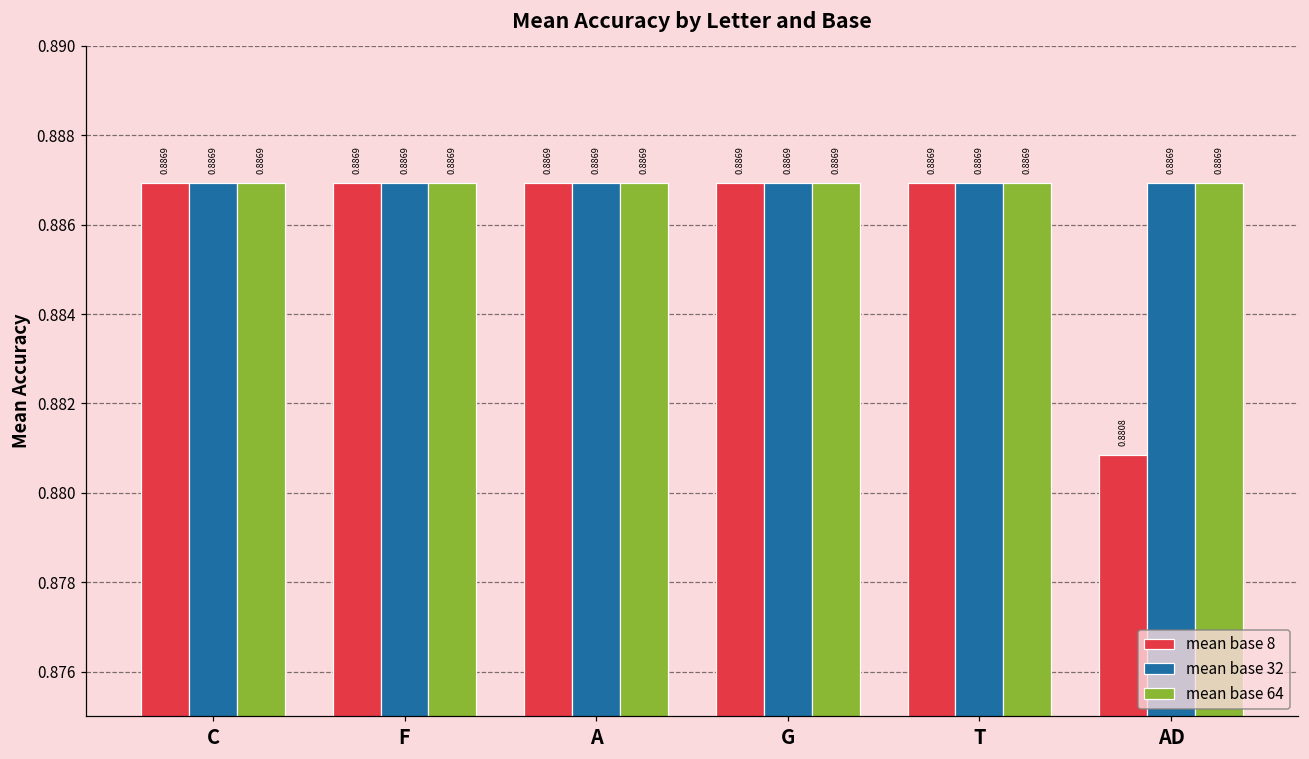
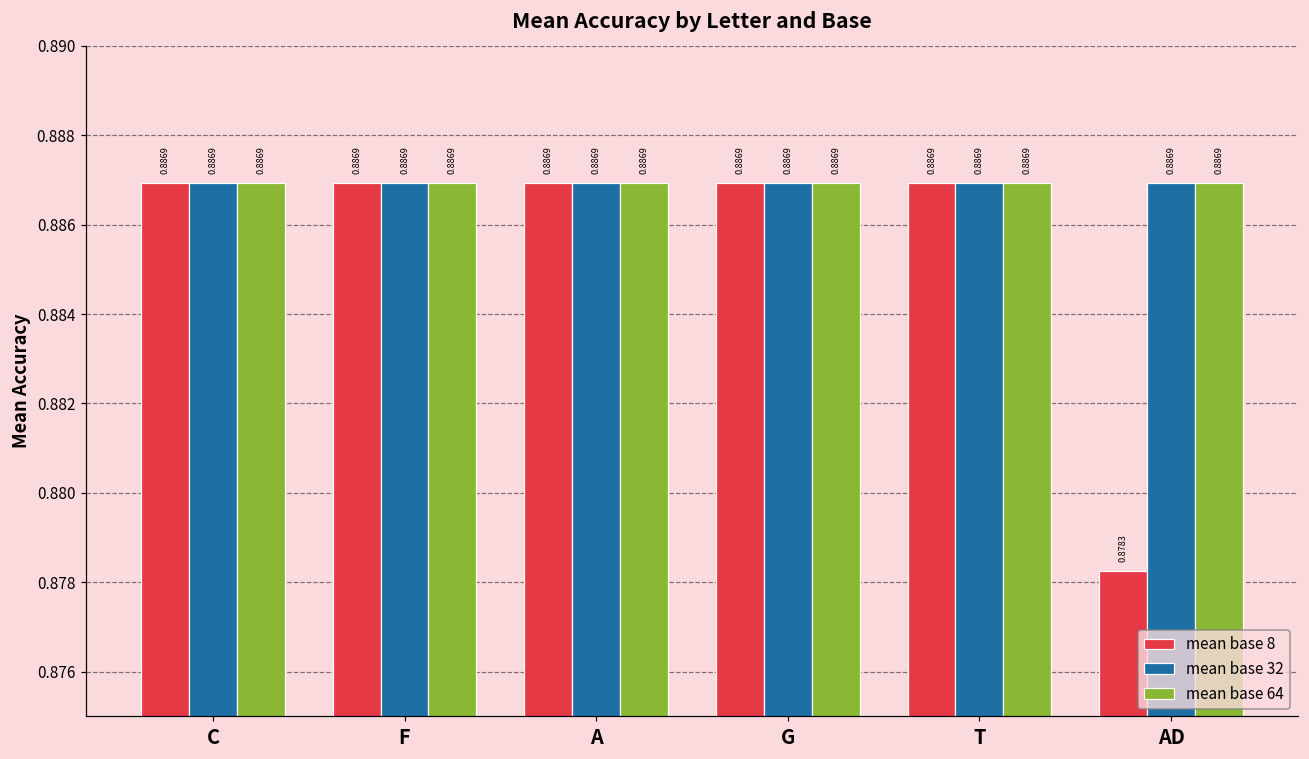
mean base 8, AD: 0.8808 -> 0.8783
